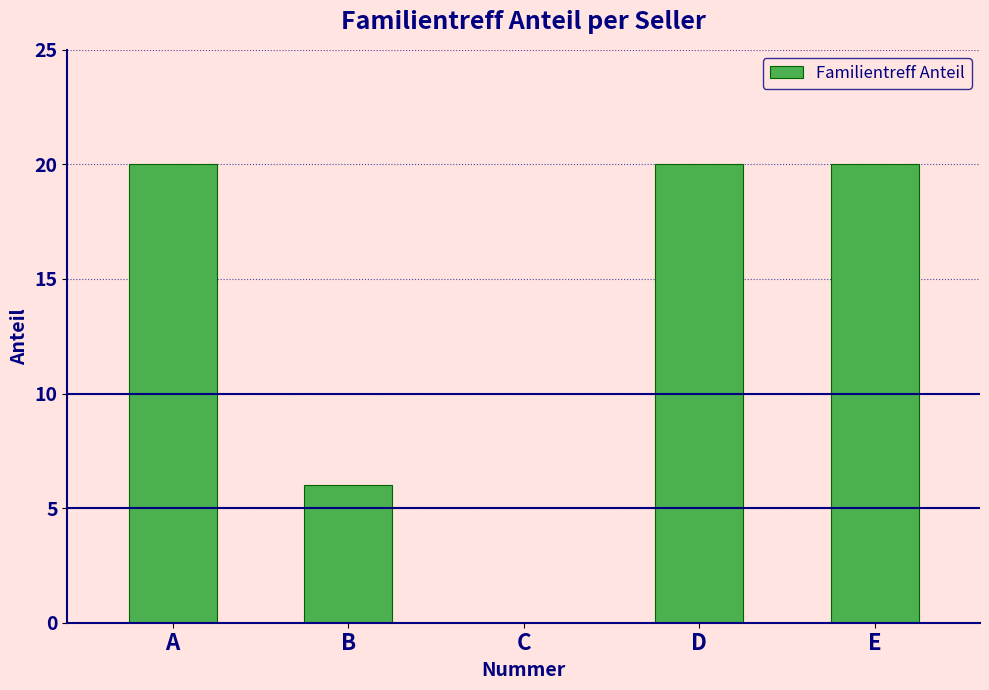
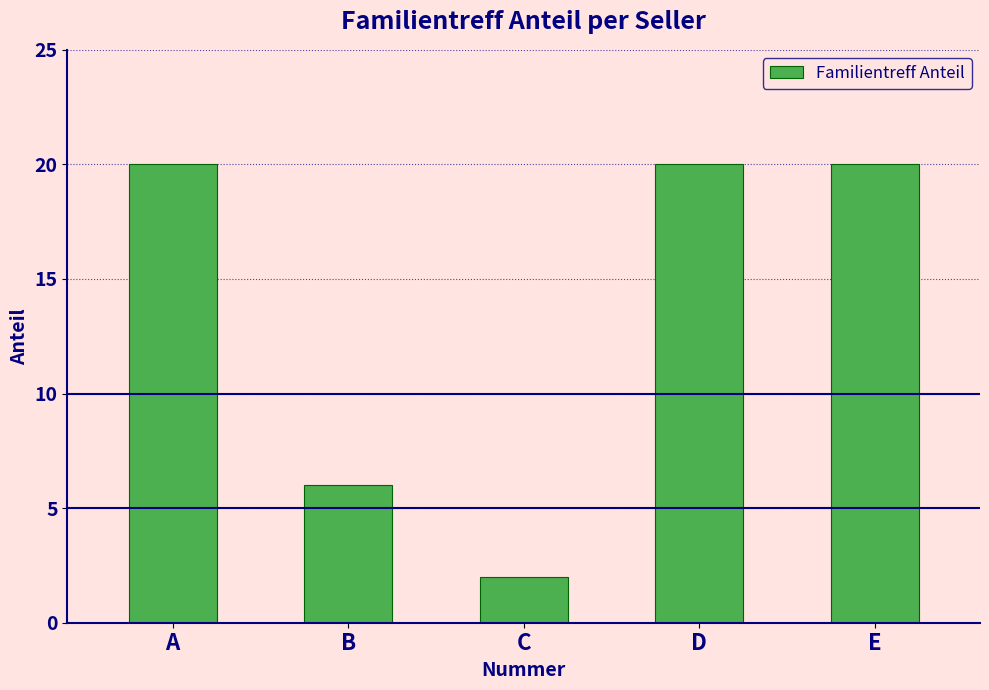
C: 0 -> 2
